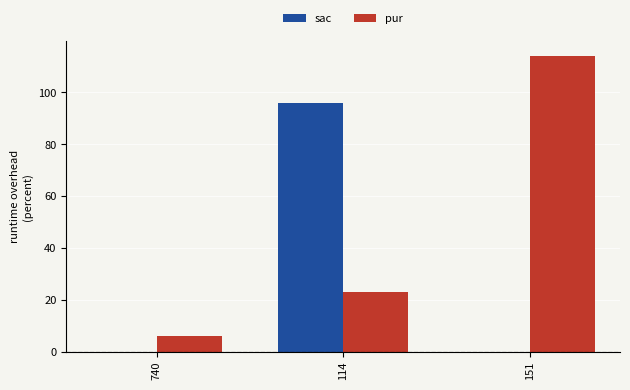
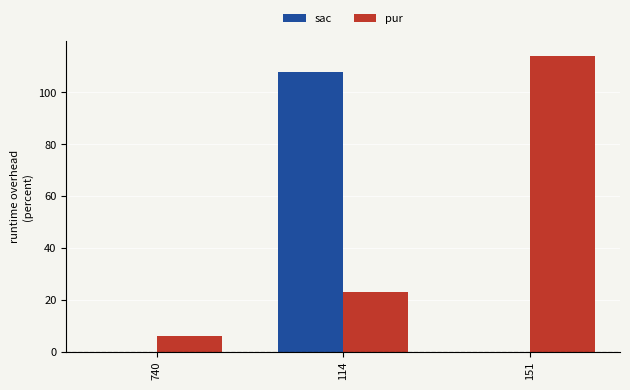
sac, 114: 96 -> 108
